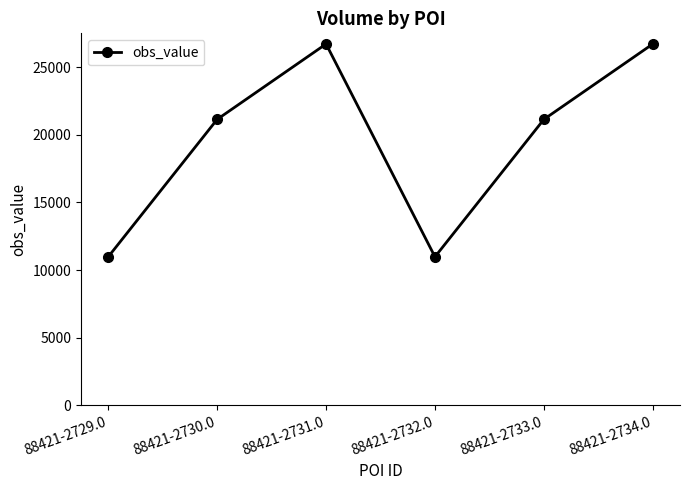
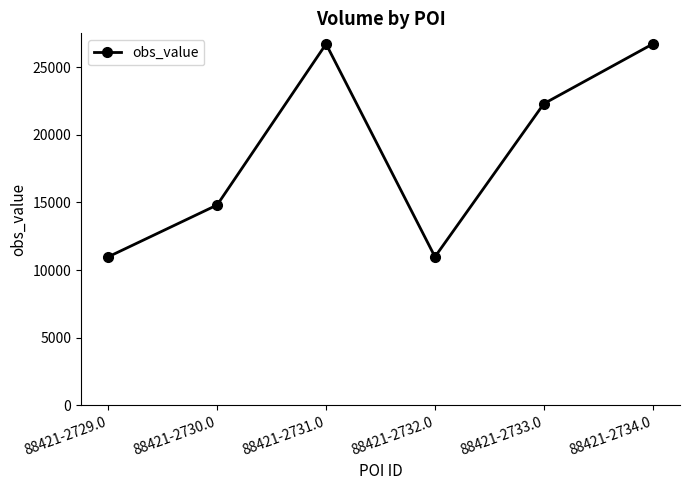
88421-2730.0: 21200 -> 14800
88421-2733.0: 21200 -> 22300
